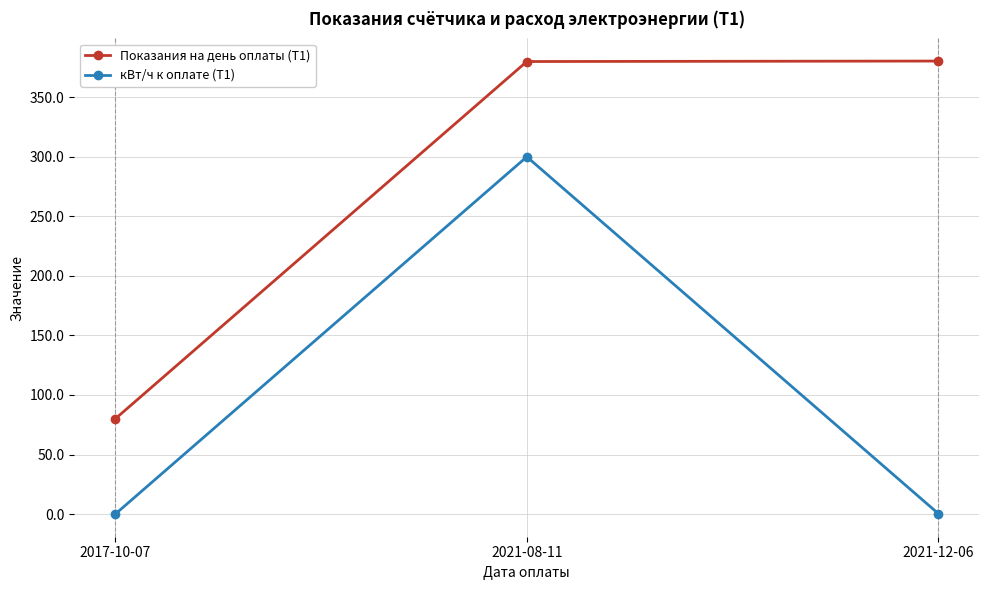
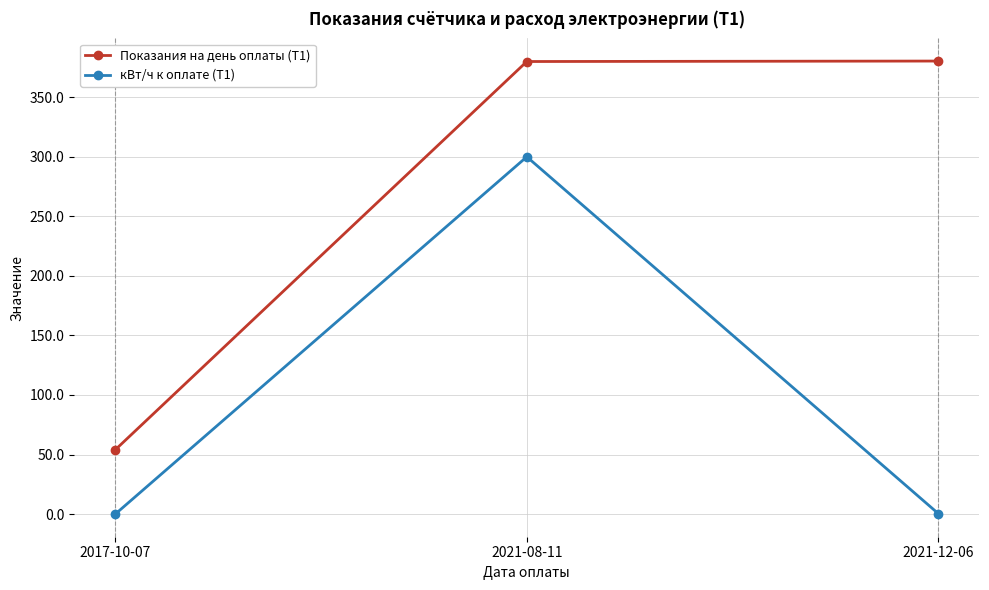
Показания на день оплаты (Т1), 2017-10-07: 80 -> 54
